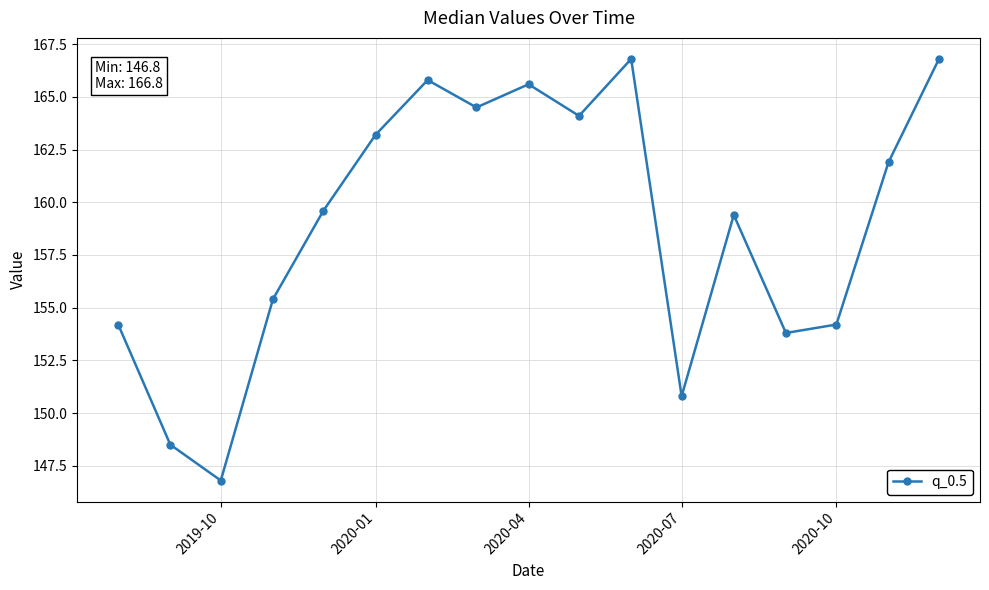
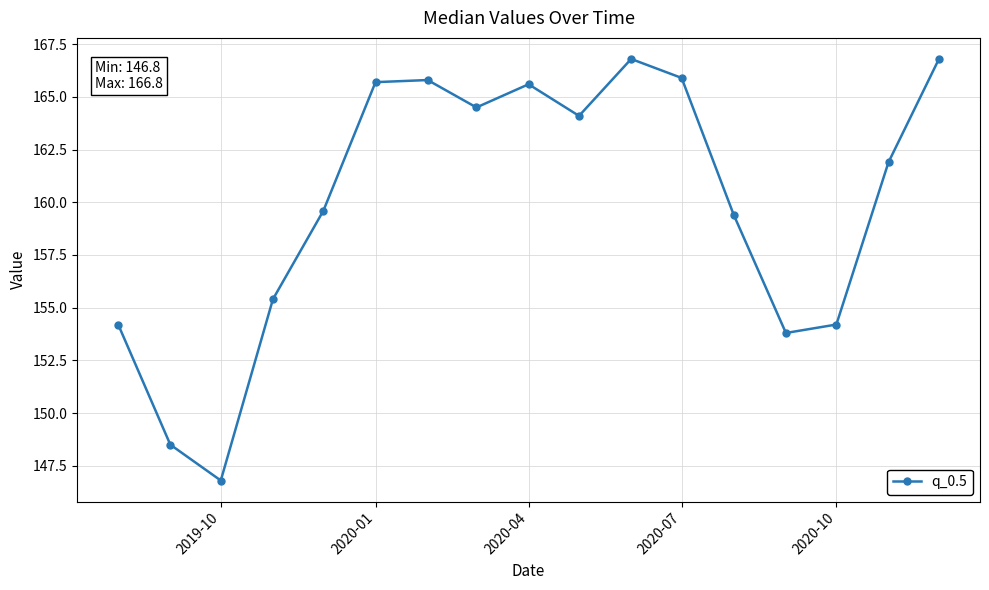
2020-01: 163.2 -> 165.7
2020-07: 150.8 -> 165.9
